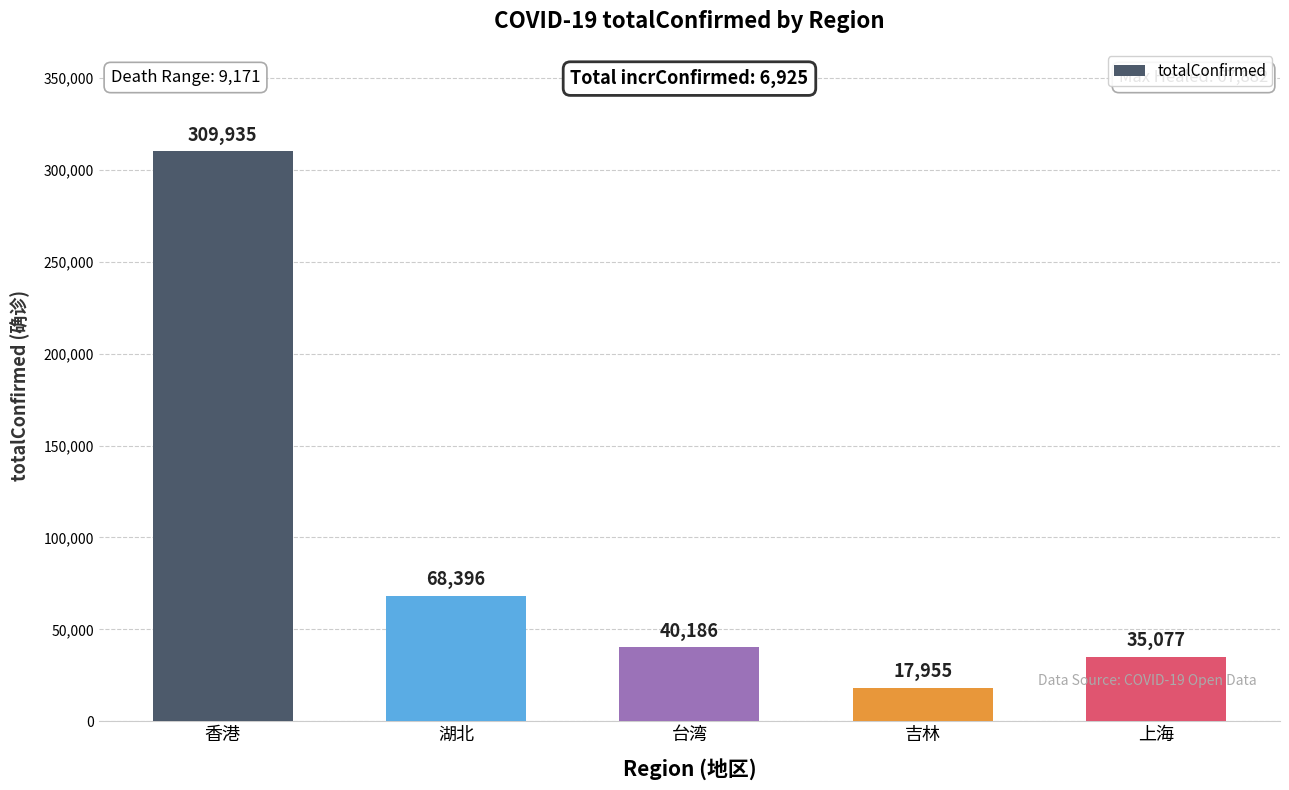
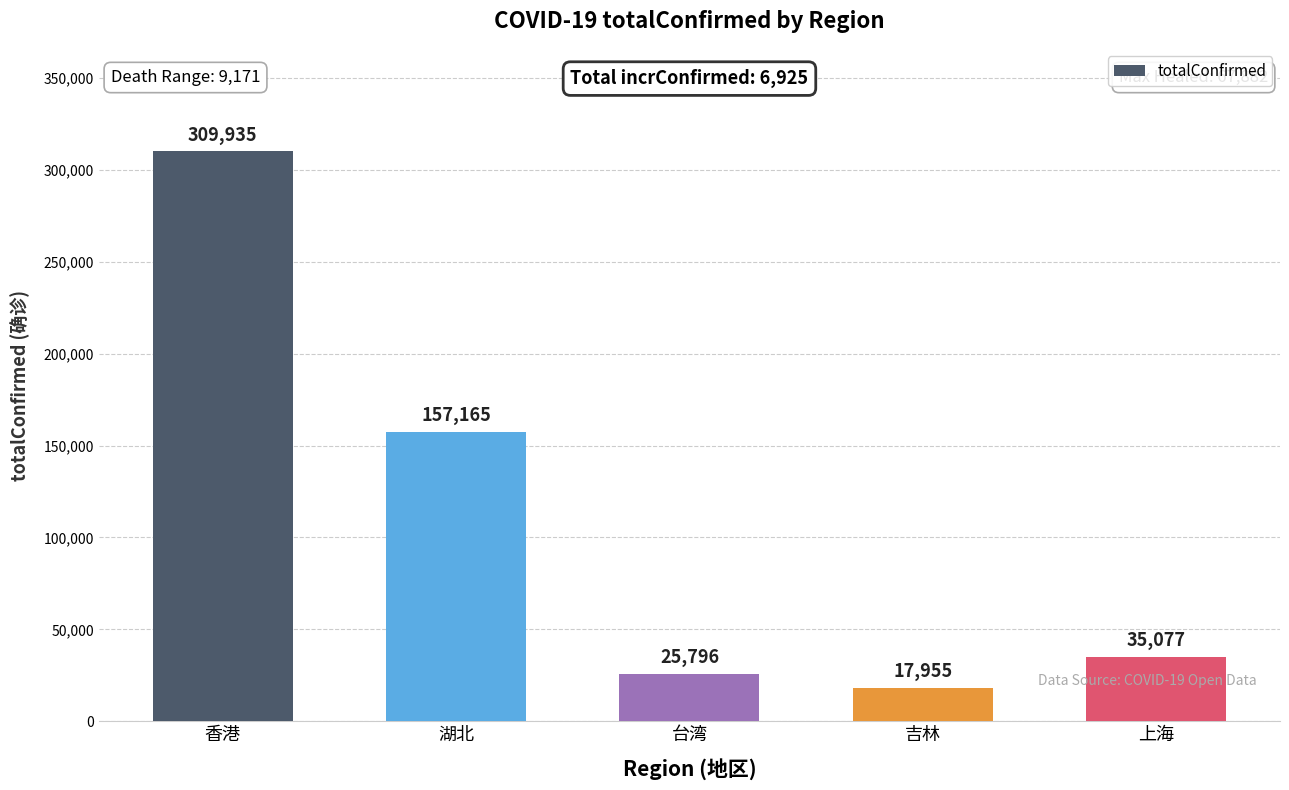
湖北: 68,396 -> 157,165
台湾: 40,186 -> 25,796
